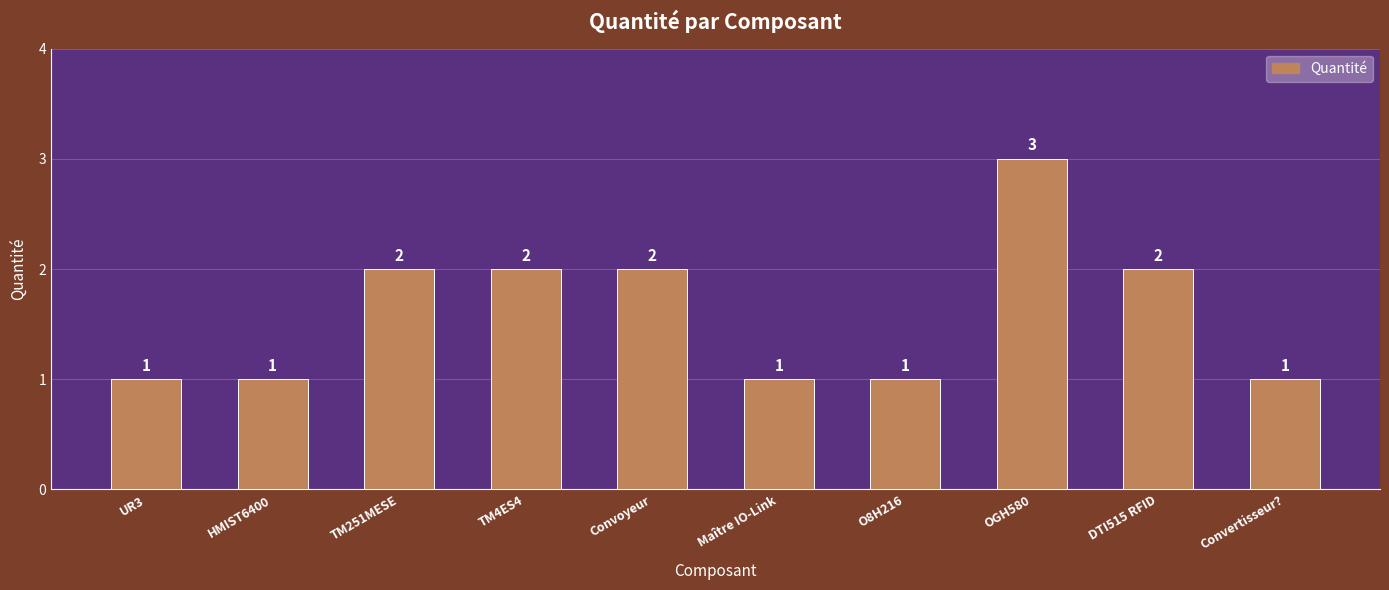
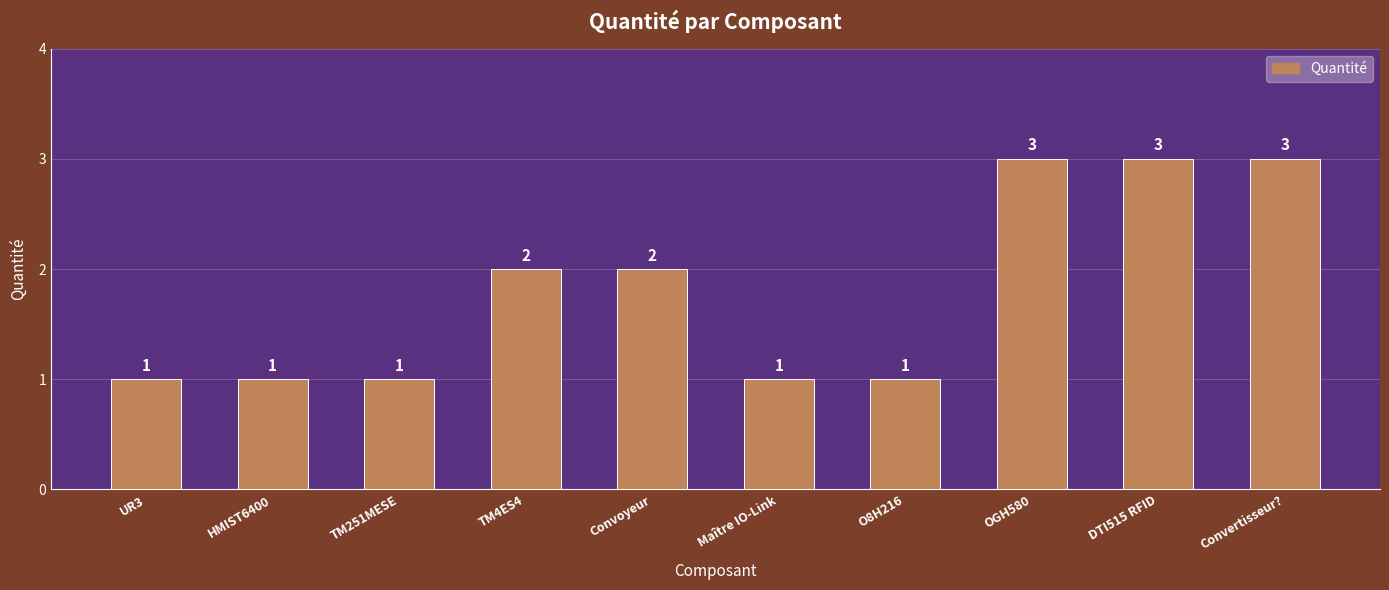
TM251MESE: 2 -> 1
DTI515 RFID: 2 -> 3
Convertisseur?: 1 -> 3
